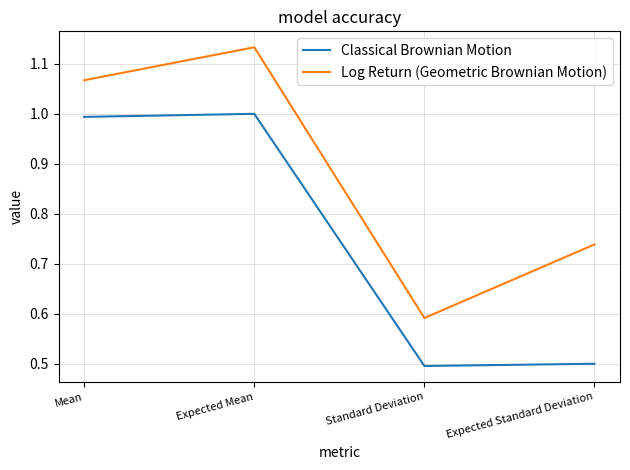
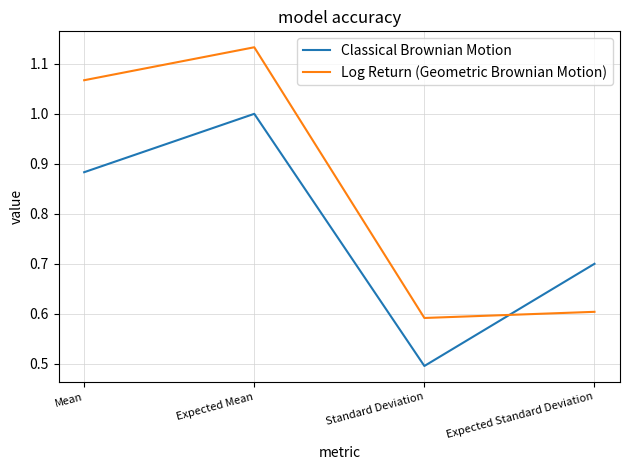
Classical Brownian Motion, Mean: 0.99 -> 0.88
Classical Brownian Motion, Expected Standard Deviation: 0.5 -> 0.7
Log Return (Geometric Brownian Motion), Expected Standard Deviation: 0.74 -> 0.60
